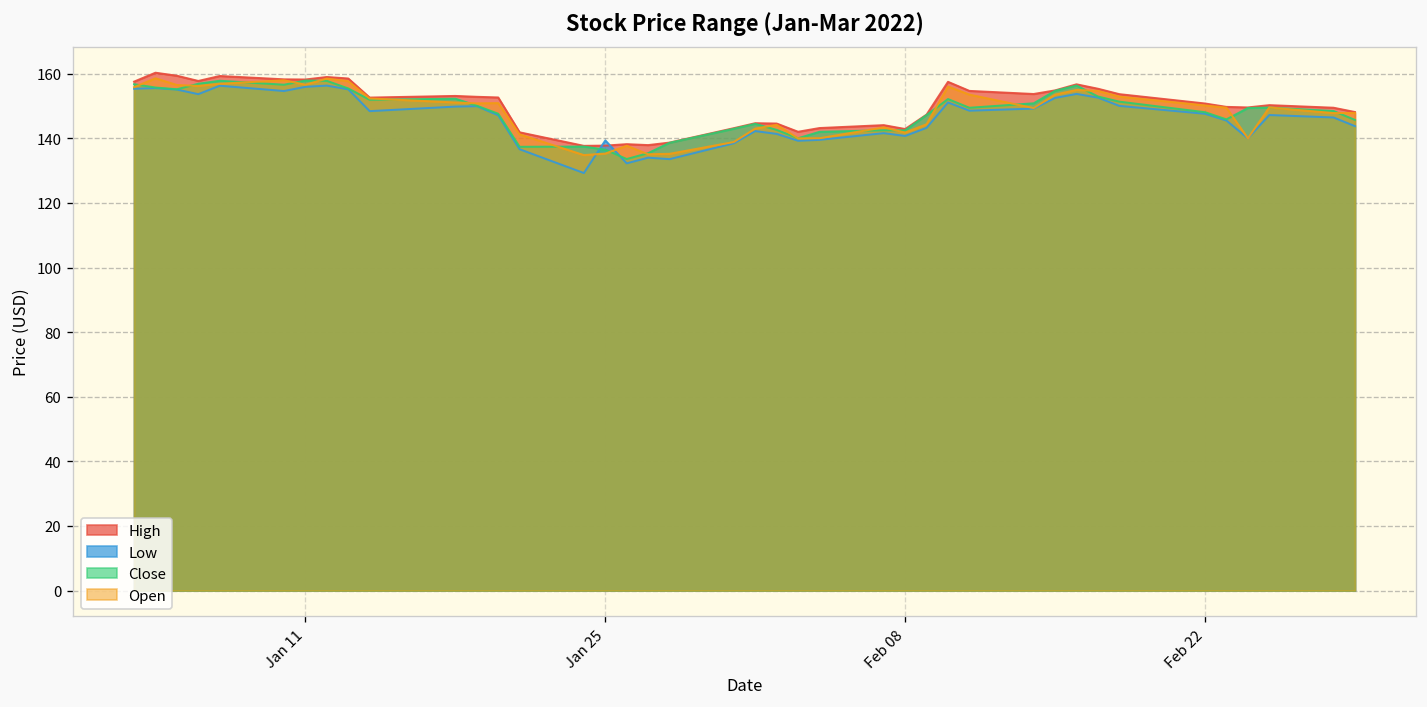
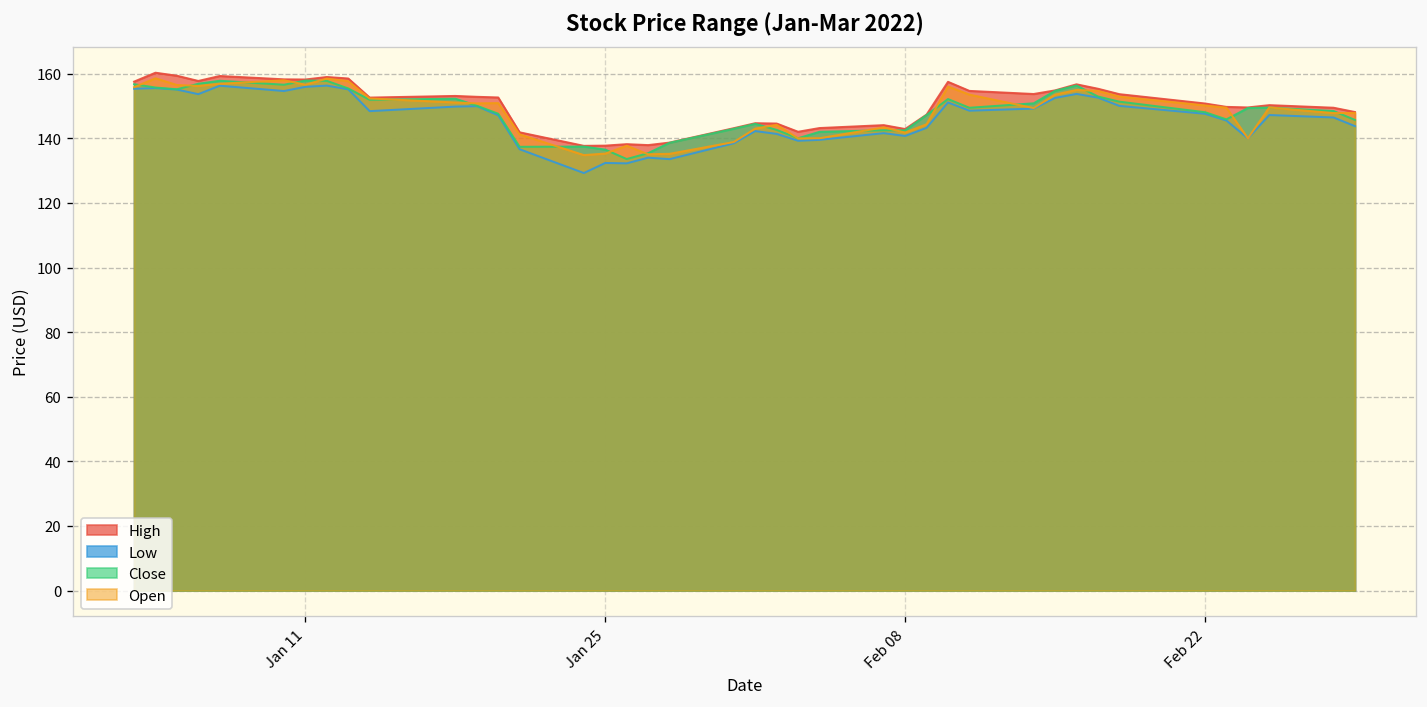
Low, Jan 25: 139 -> 132
